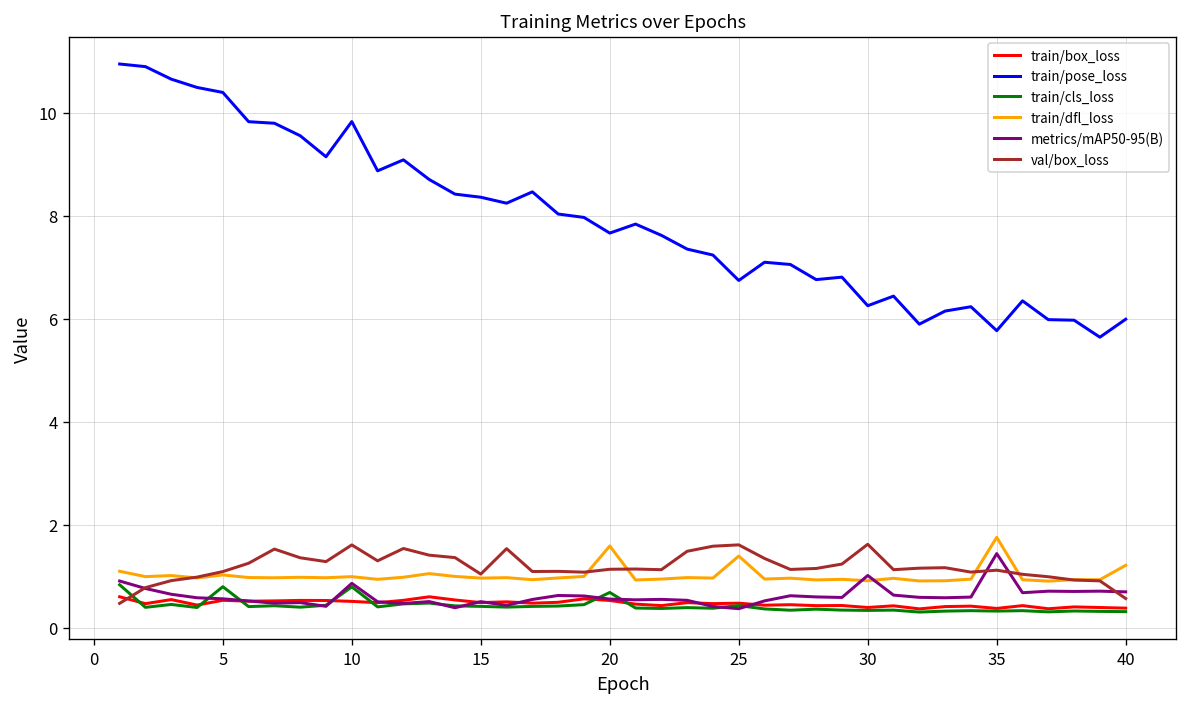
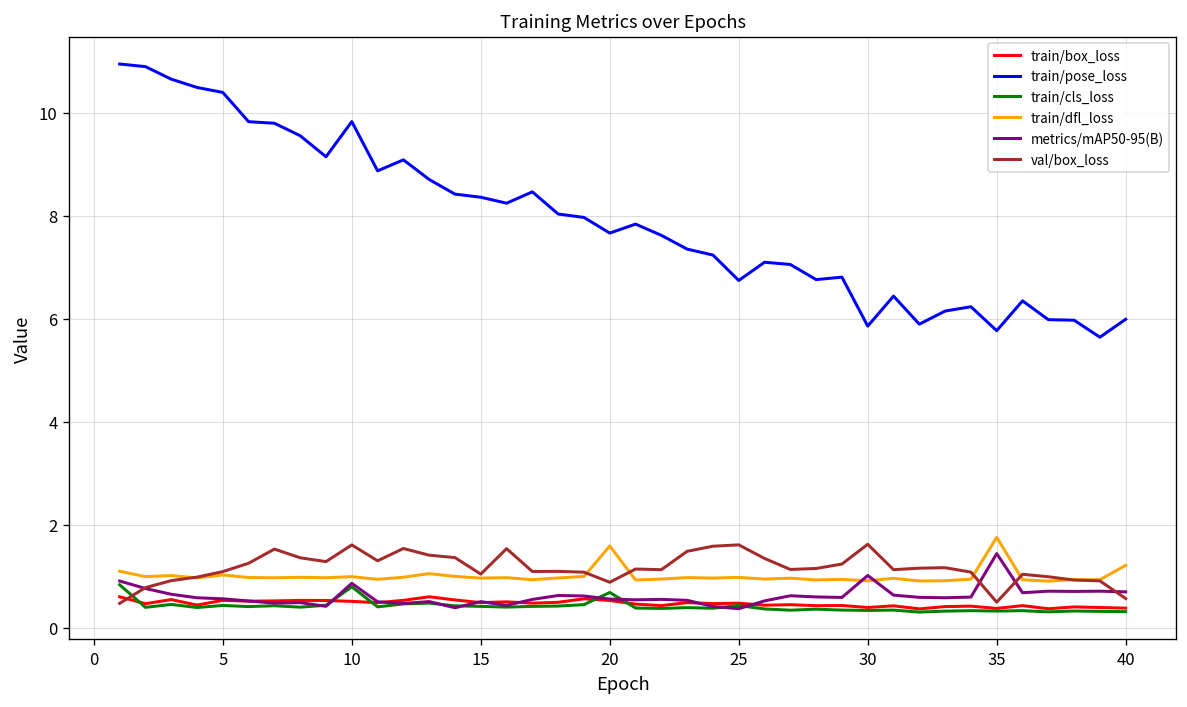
train/cls_loss, 5: 0.8 -> 0.4
val/box_loss, 20: 1.1 -> 0.9
train/dfl_loss, 25: 1.4 -> 1.0
train/pose_loss, 30: 6.3 -> 5.9
val/box_loss, 35: 1.1 -> 0.5
